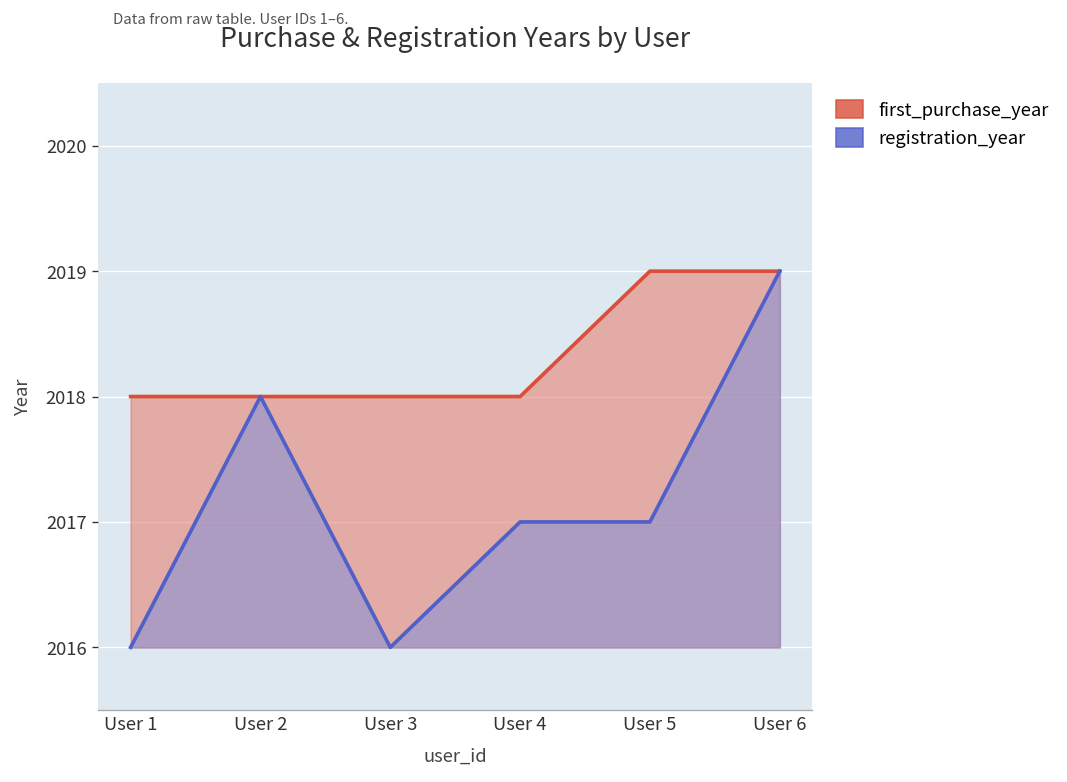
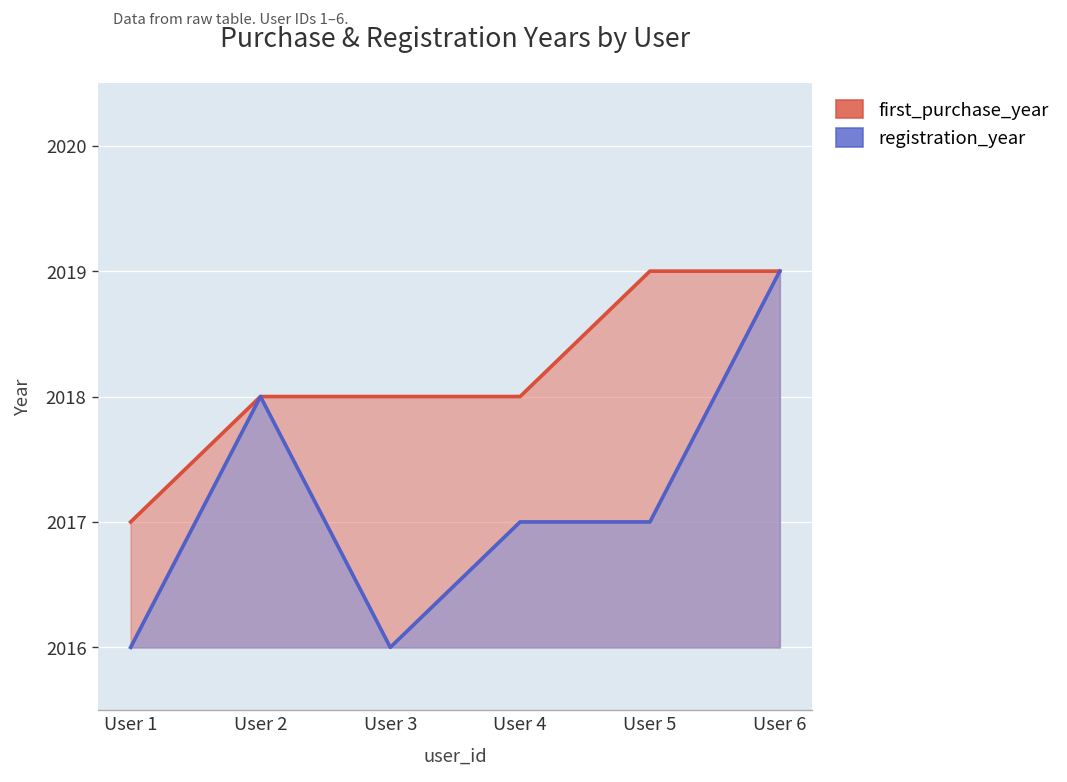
first_purchase_year, User 1: 2018 -> 2017
